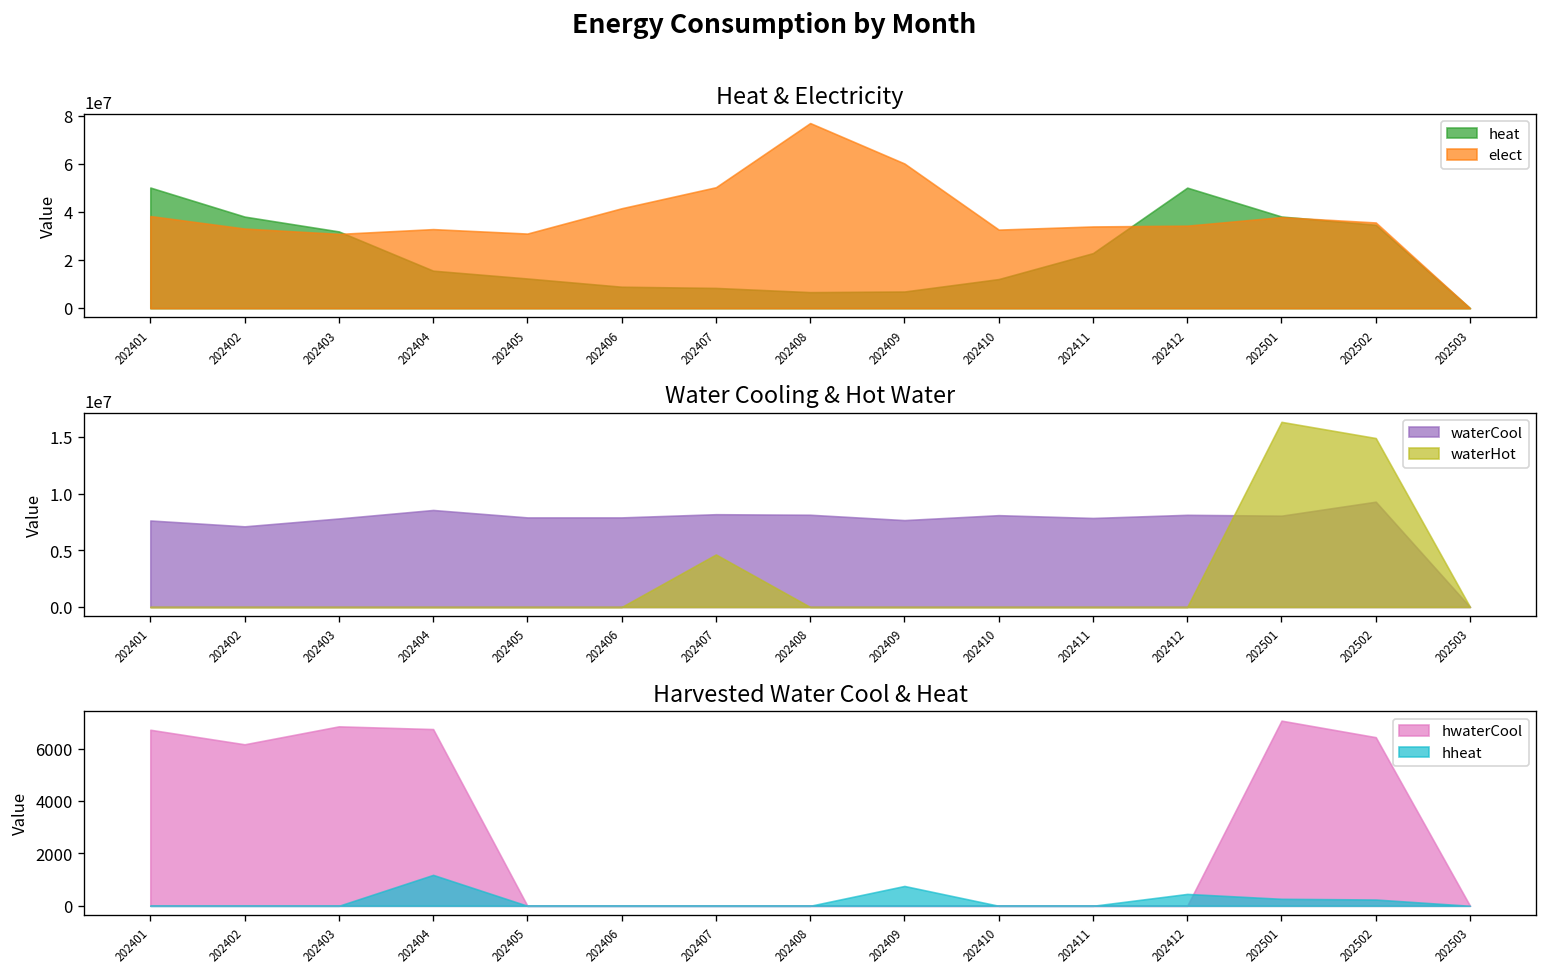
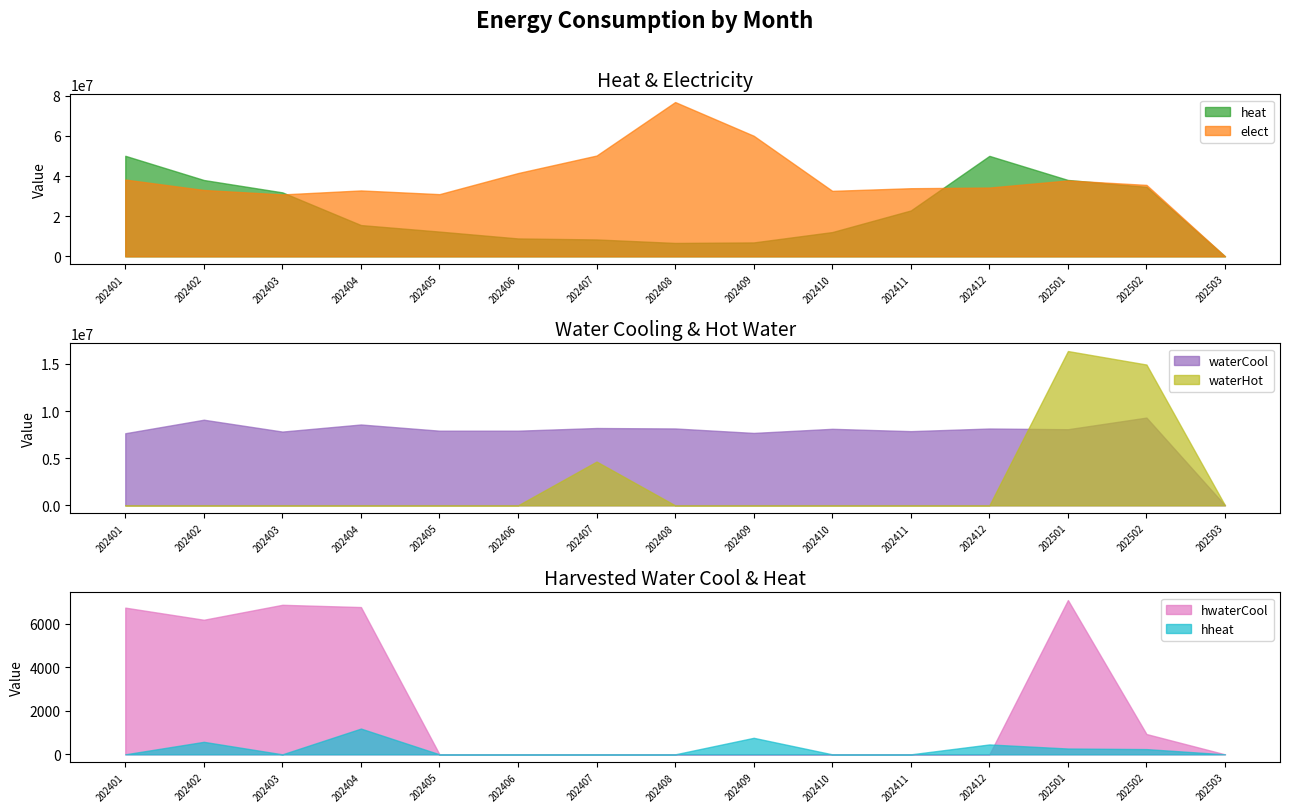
Water Cooling & Hot Water, waterCool, 202402: 7000000 -> 9000000
Harvested Water Cool & Heat, hheat, 202402: 0 -> 600
Harvested Water Cool & Heat, hwaterCool, 202502: 6400 -> 900
